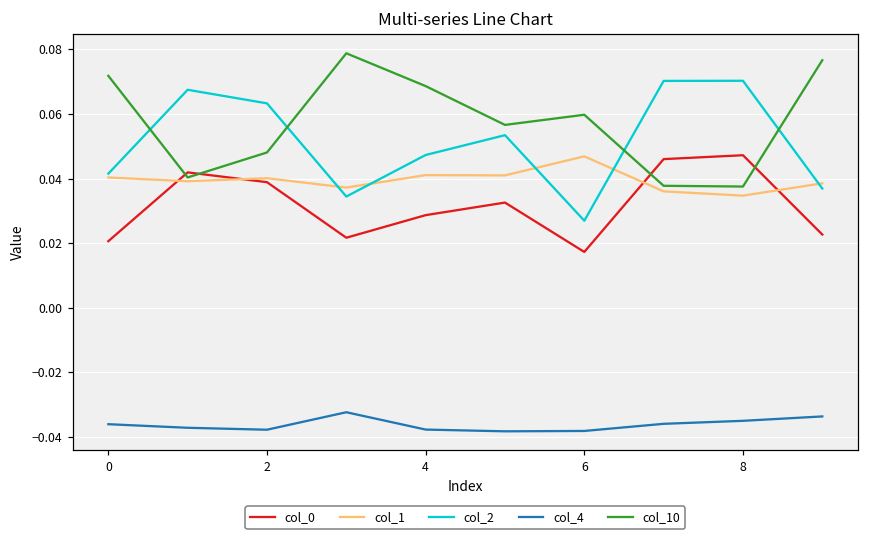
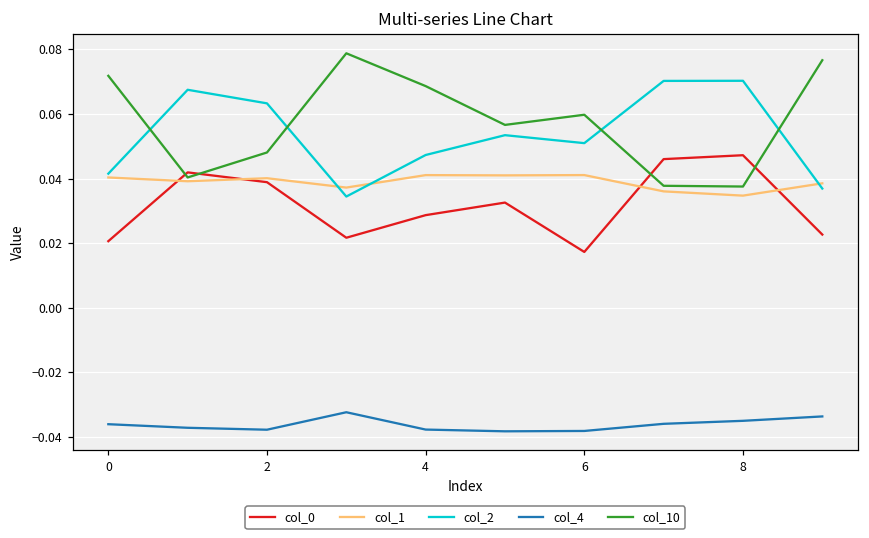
col_1, 6: 0.047 -> 0.041
col_2, 6: 0.027 -> 0.051
